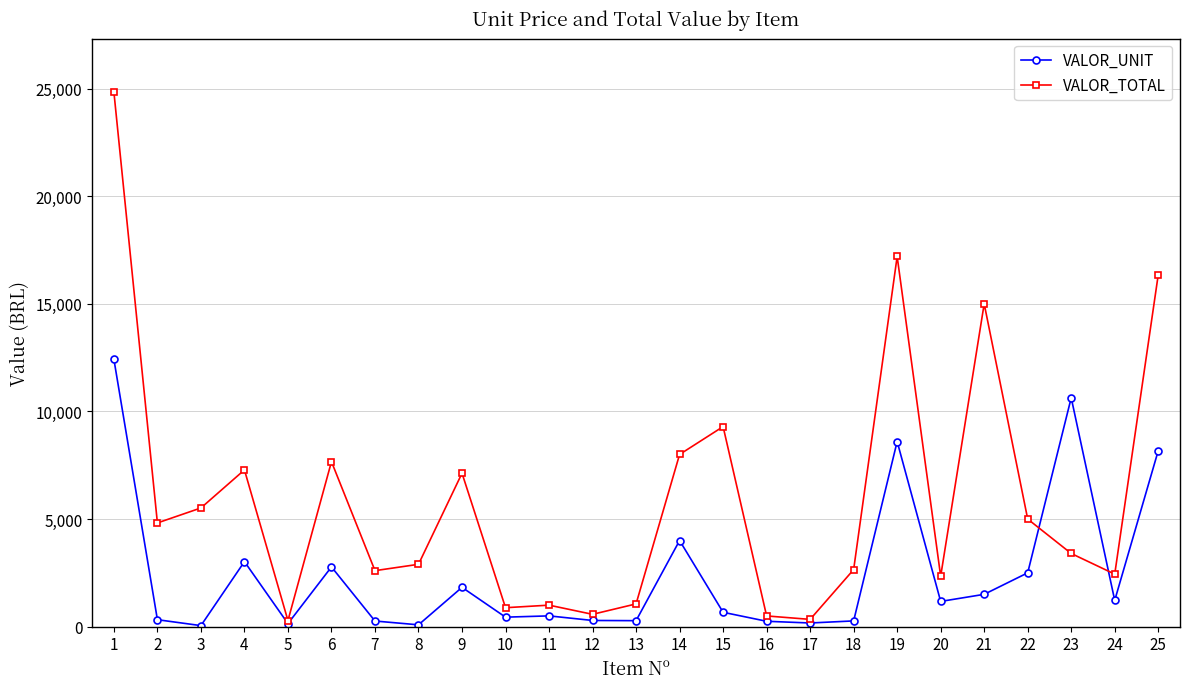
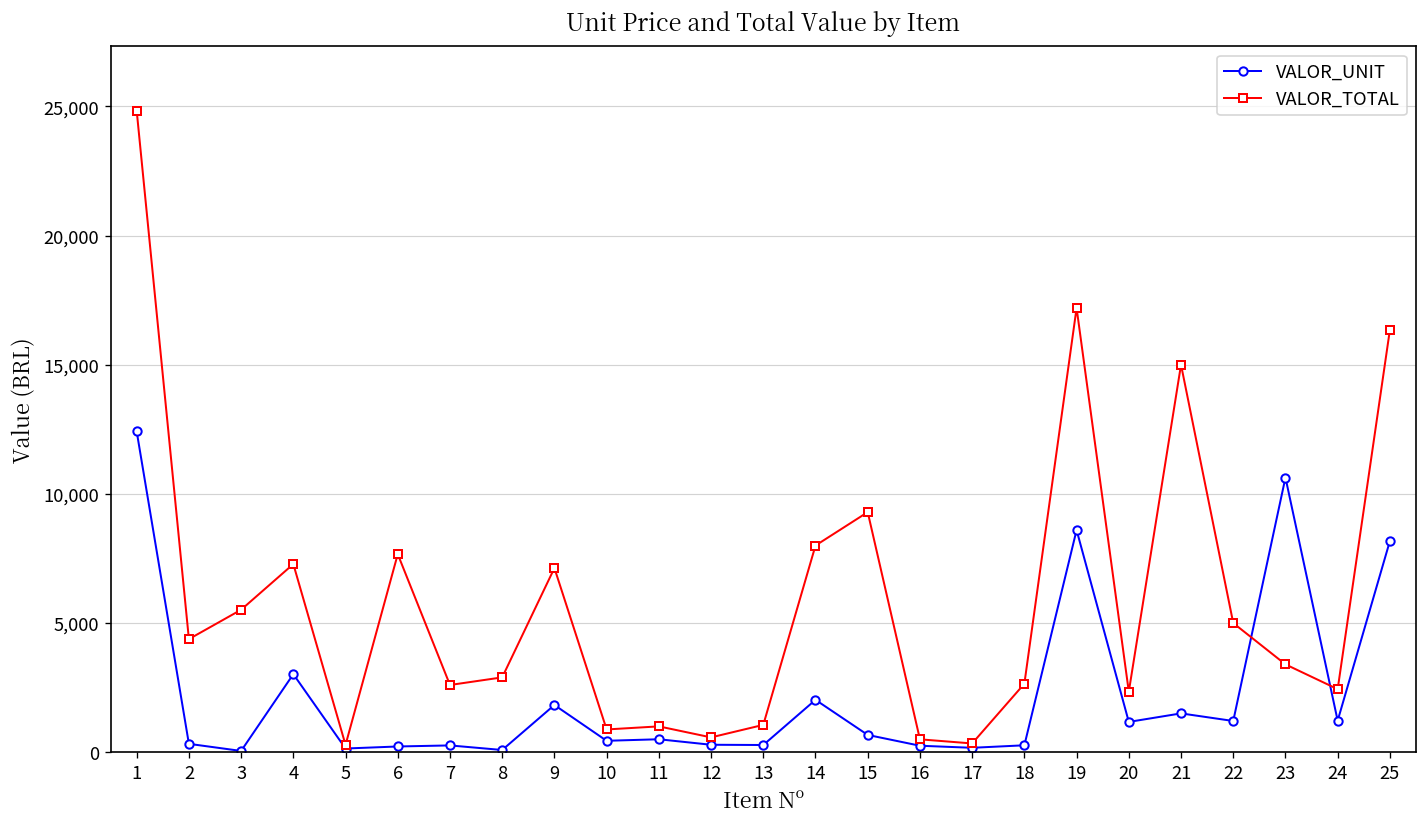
VALOR_TOTAL, 2: 4,800 -> 4,400
VALOR_UNIT, 6: 2,800 -> 200
VALOR_UNIT, 14: 4,000 -> 2,000
VALOR_UNIT, 22: 2,500 -> 1,200
